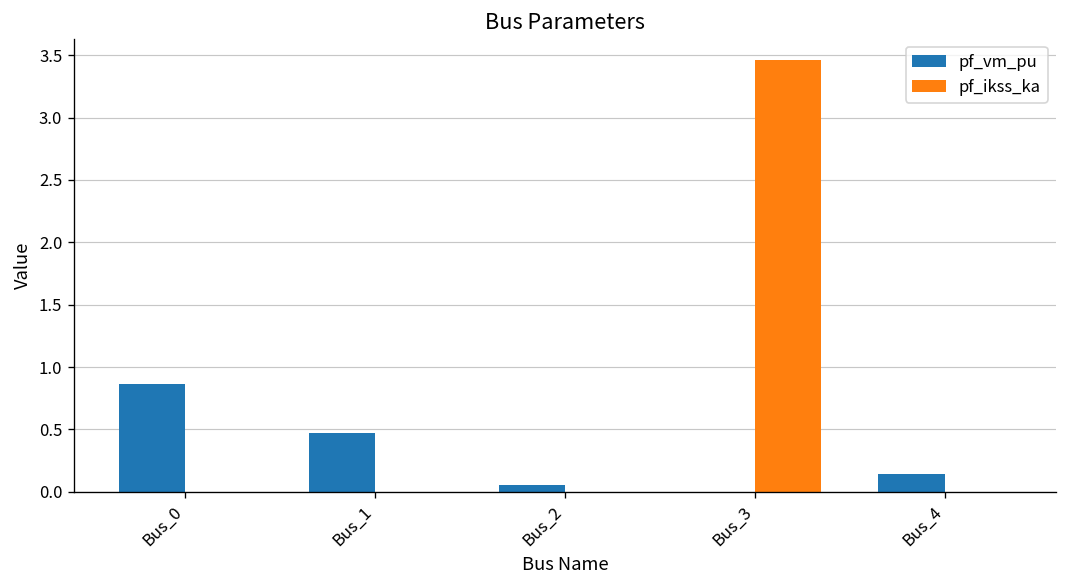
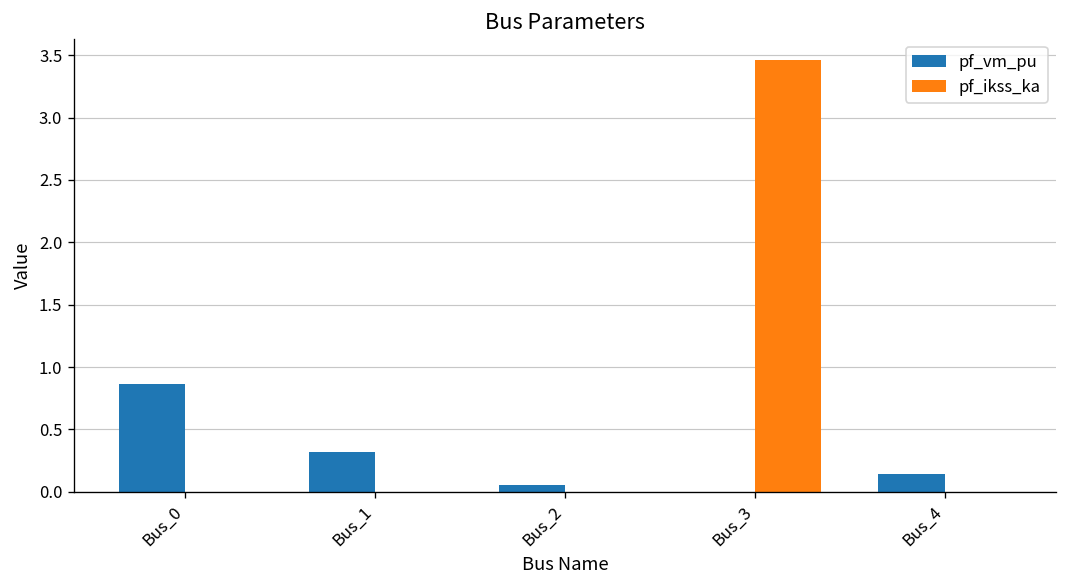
pf_vm_pu, Bus_1: 0.47 -> 0.32
